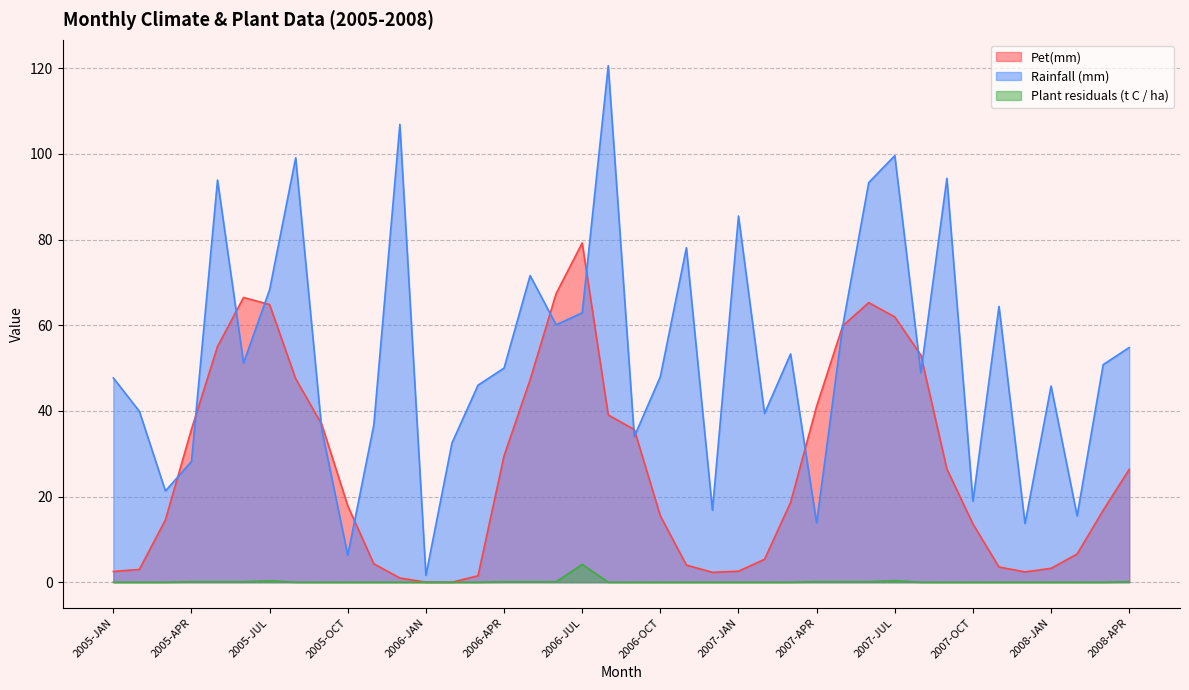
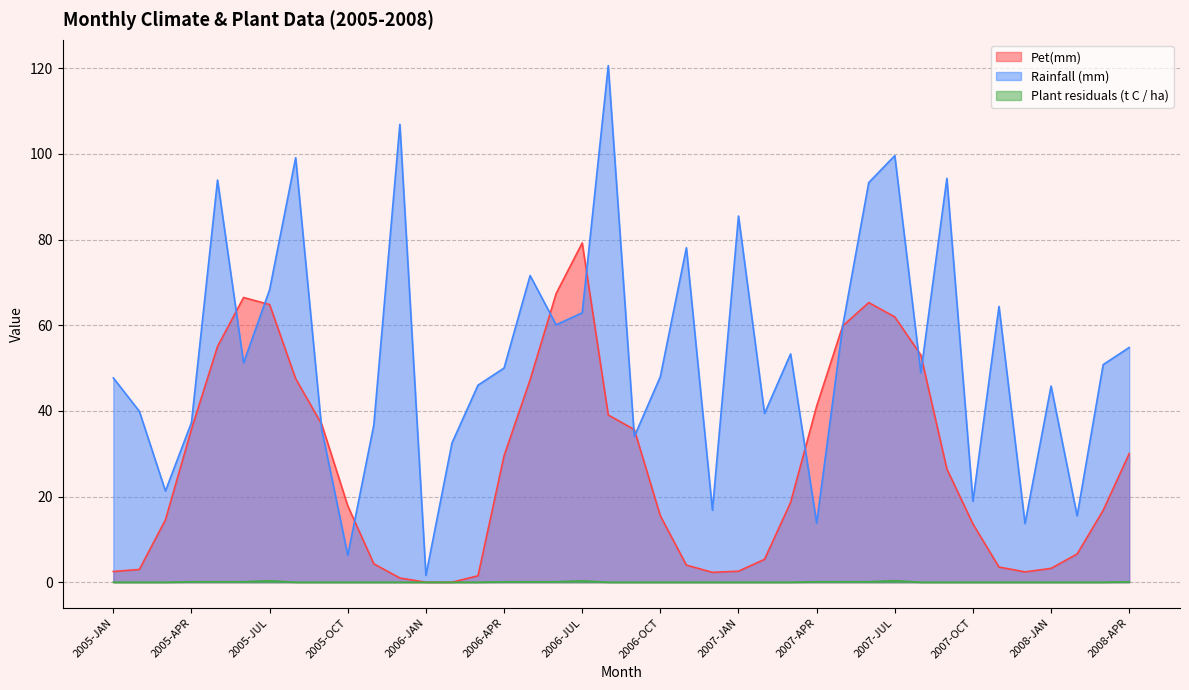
Rainfall (mm), 2005-APR: 28 -> 37
Plant residuals (t C / ha), 2006-JUL: 4 -> 0
Pet(mm), 2008-APR: 26 -> 30
